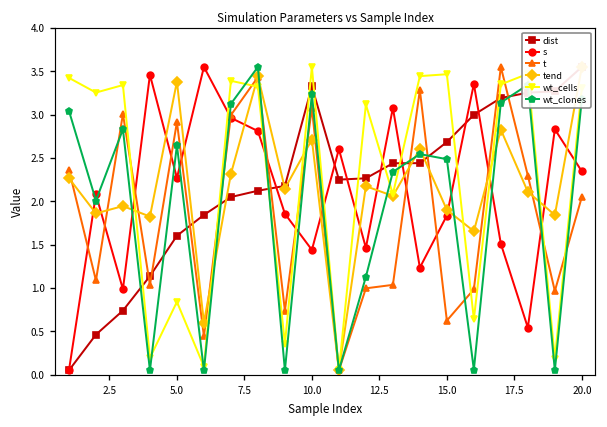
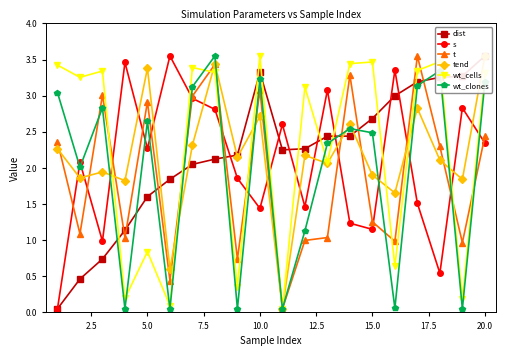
s, 15.0: 1.8 -> 1.1
t, 15.0: 0.6 -> 1.3
t, 20.0: 2.1 -> 2.4
